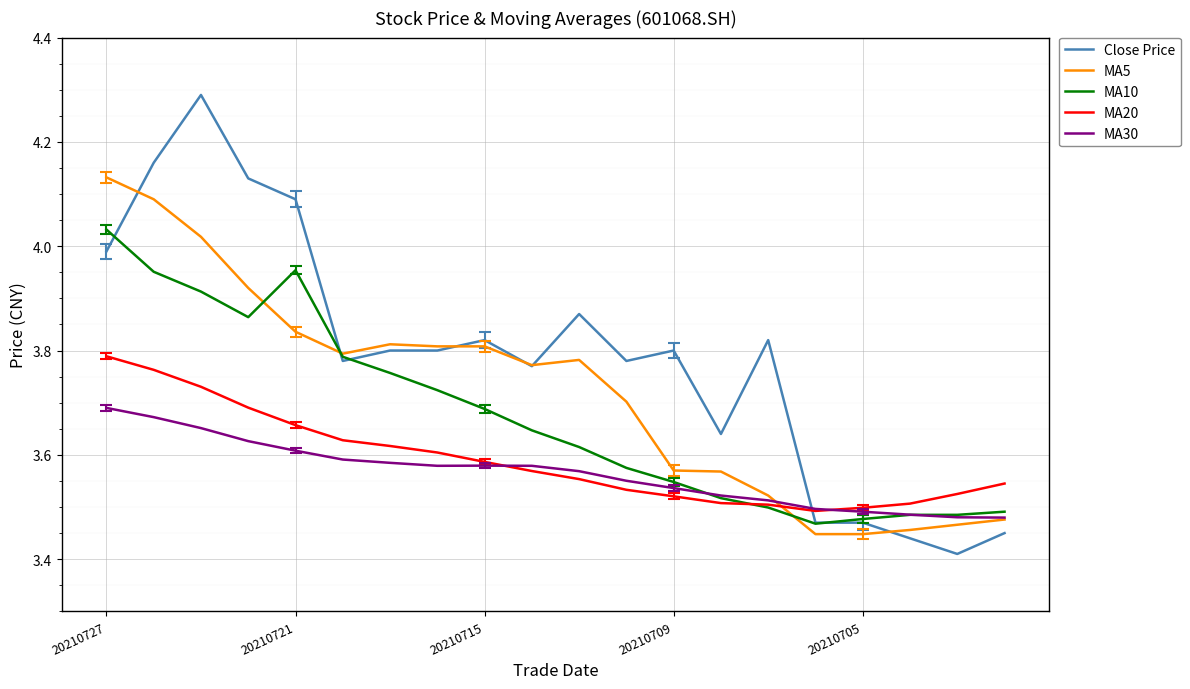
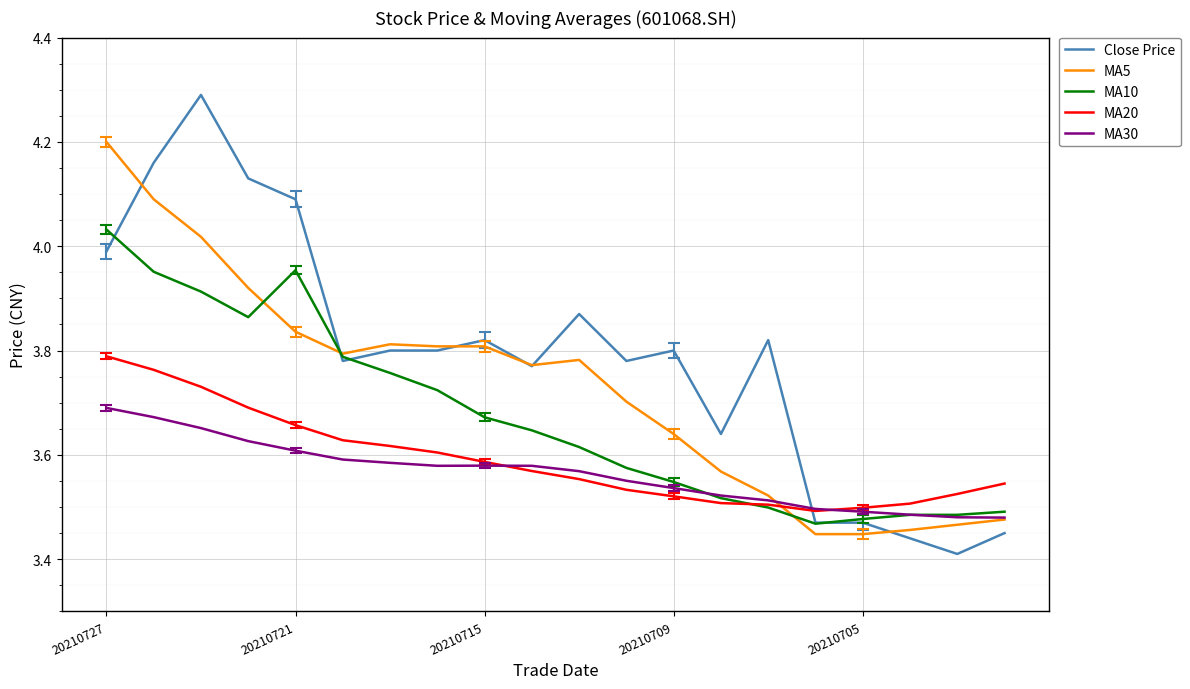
MA5, 20210727: 4.13 -> 4.20
MA10, 20210715: 3.69 -> 3.67
MA5, 20210709: 3.57 -> 3.64
